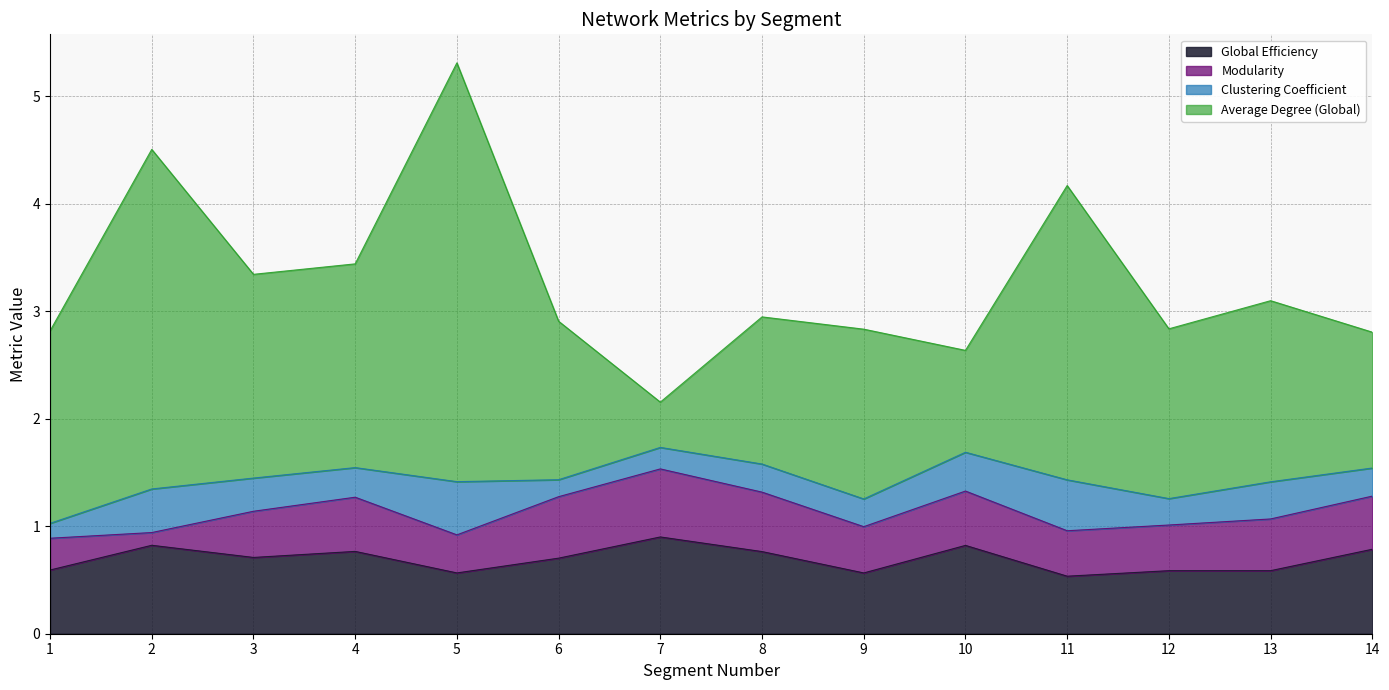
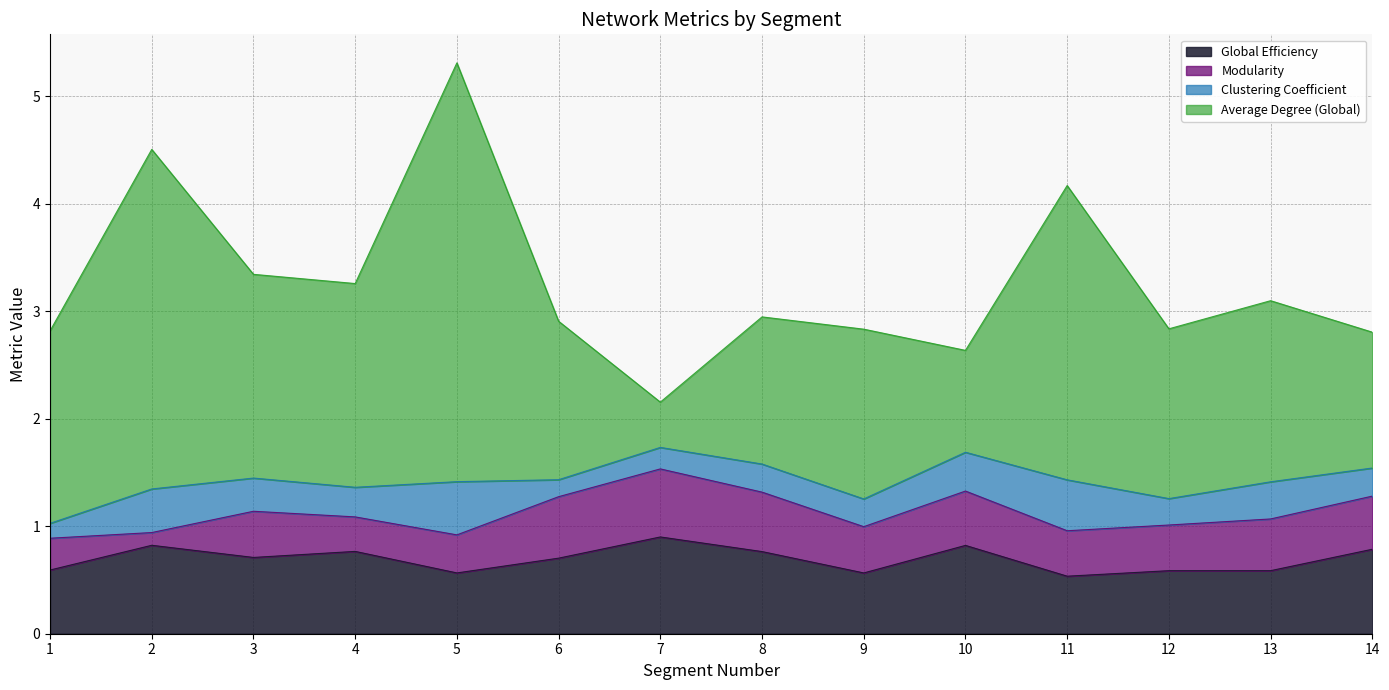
Modularity, 4: 0.50 -> 0.32
